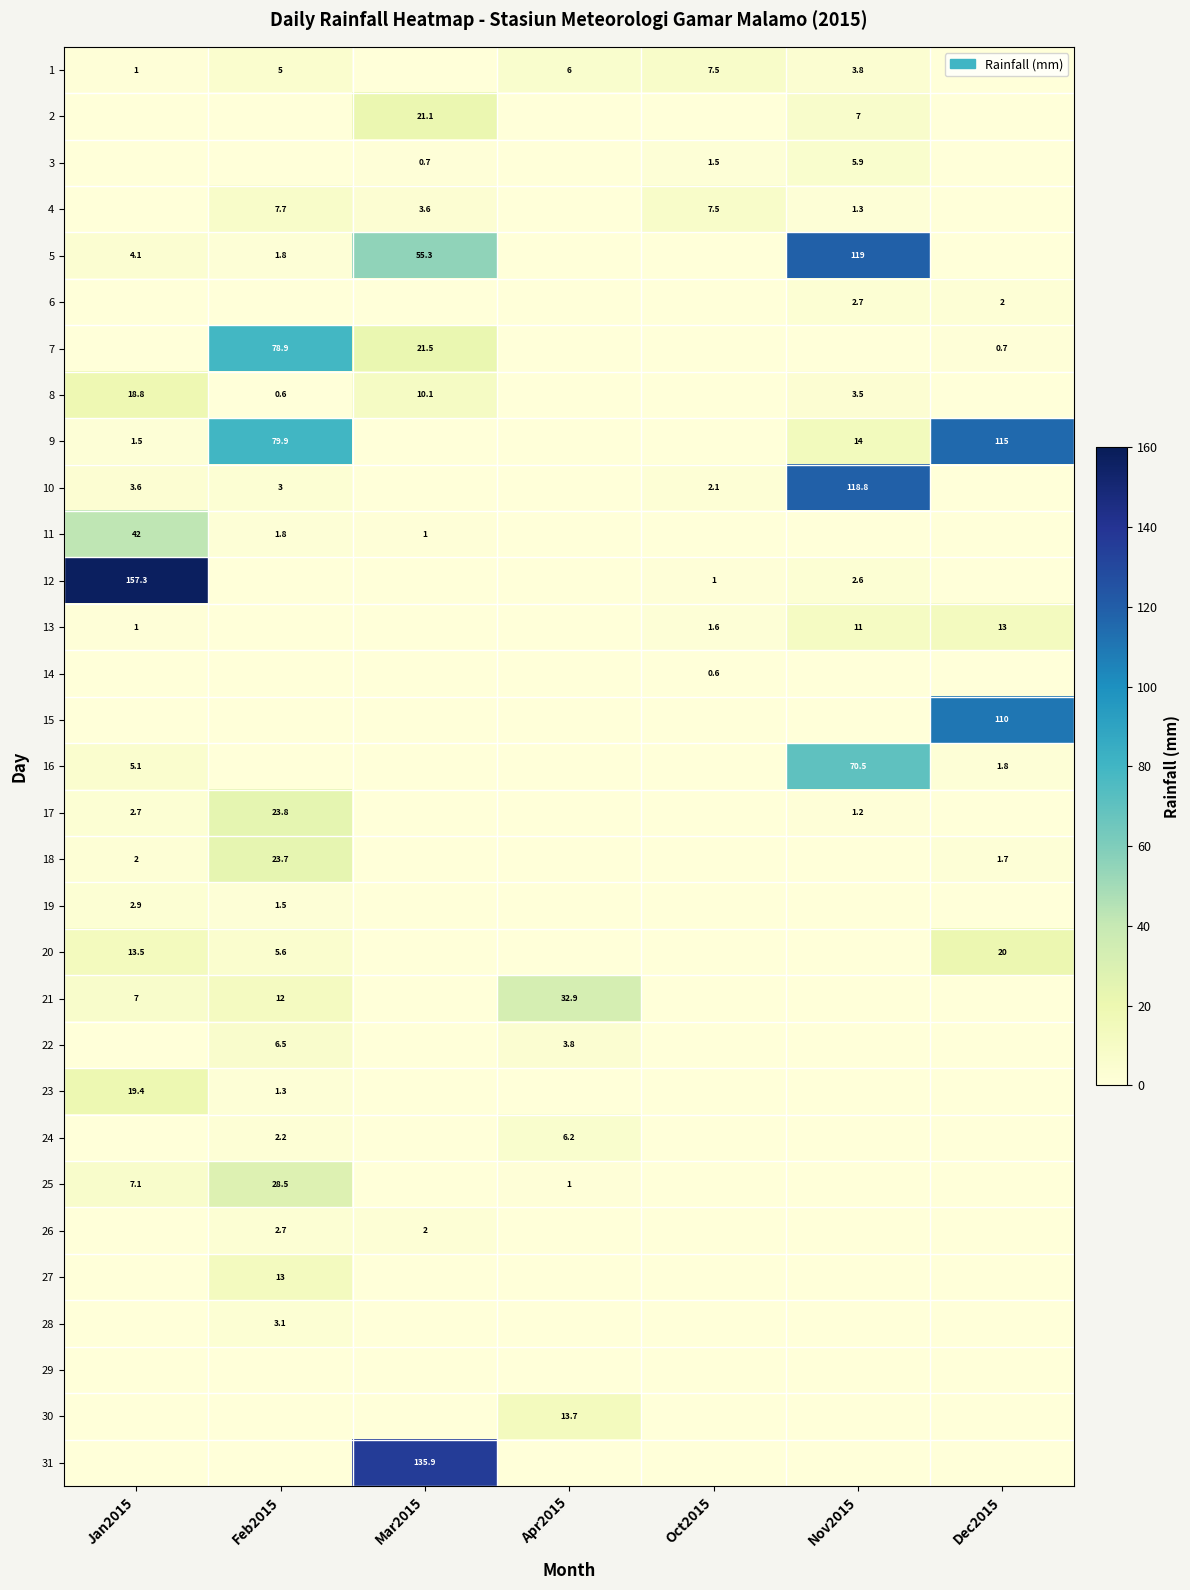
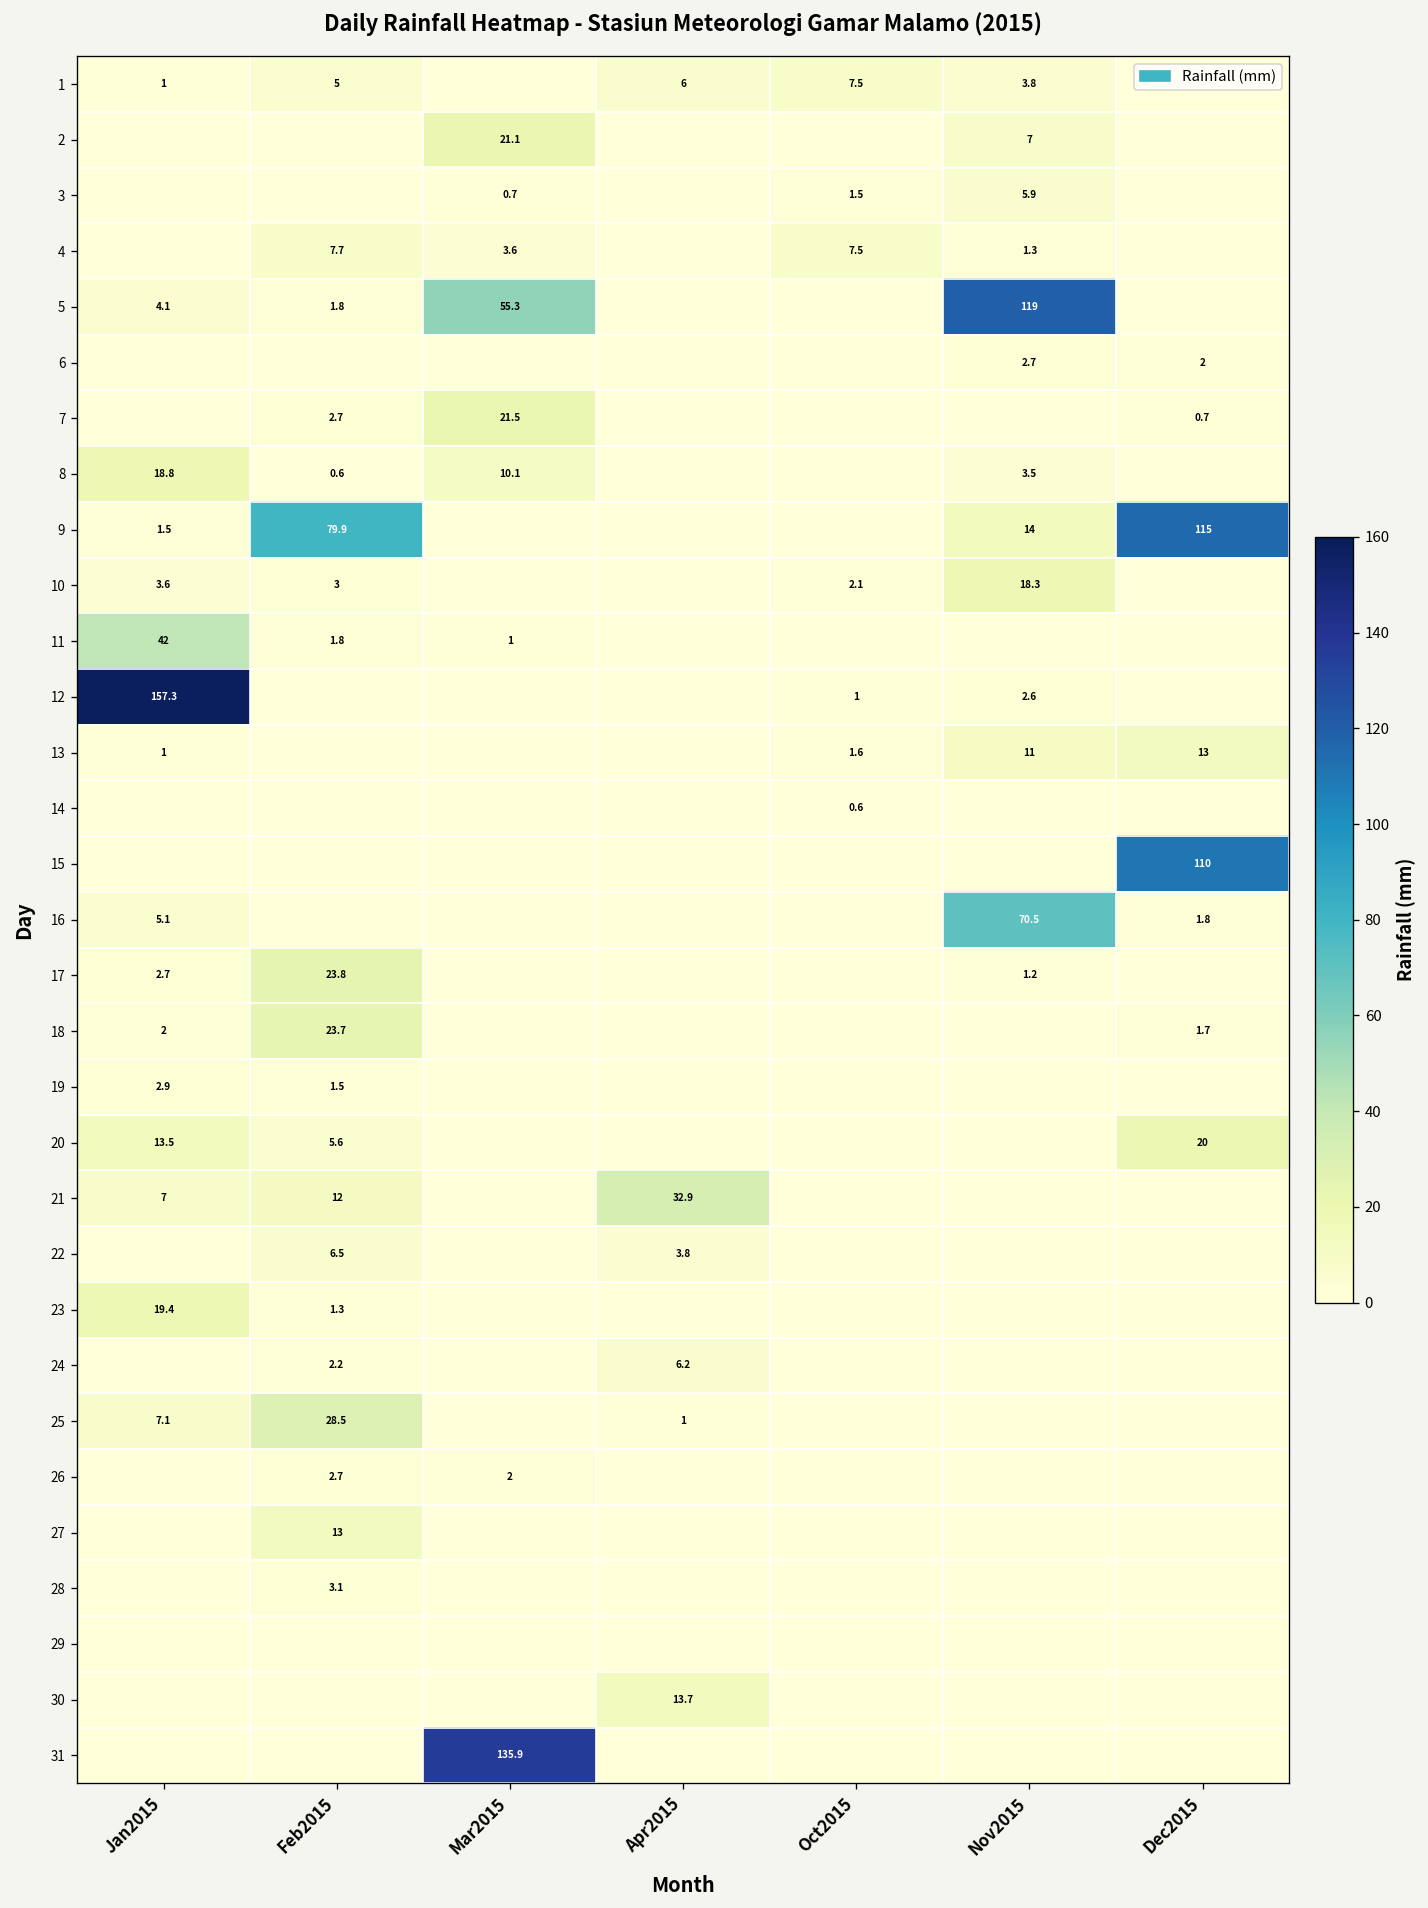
7, Feb2015: 78.9 -> 2.7
10, Nov2015: 118.8 -> 18.3
